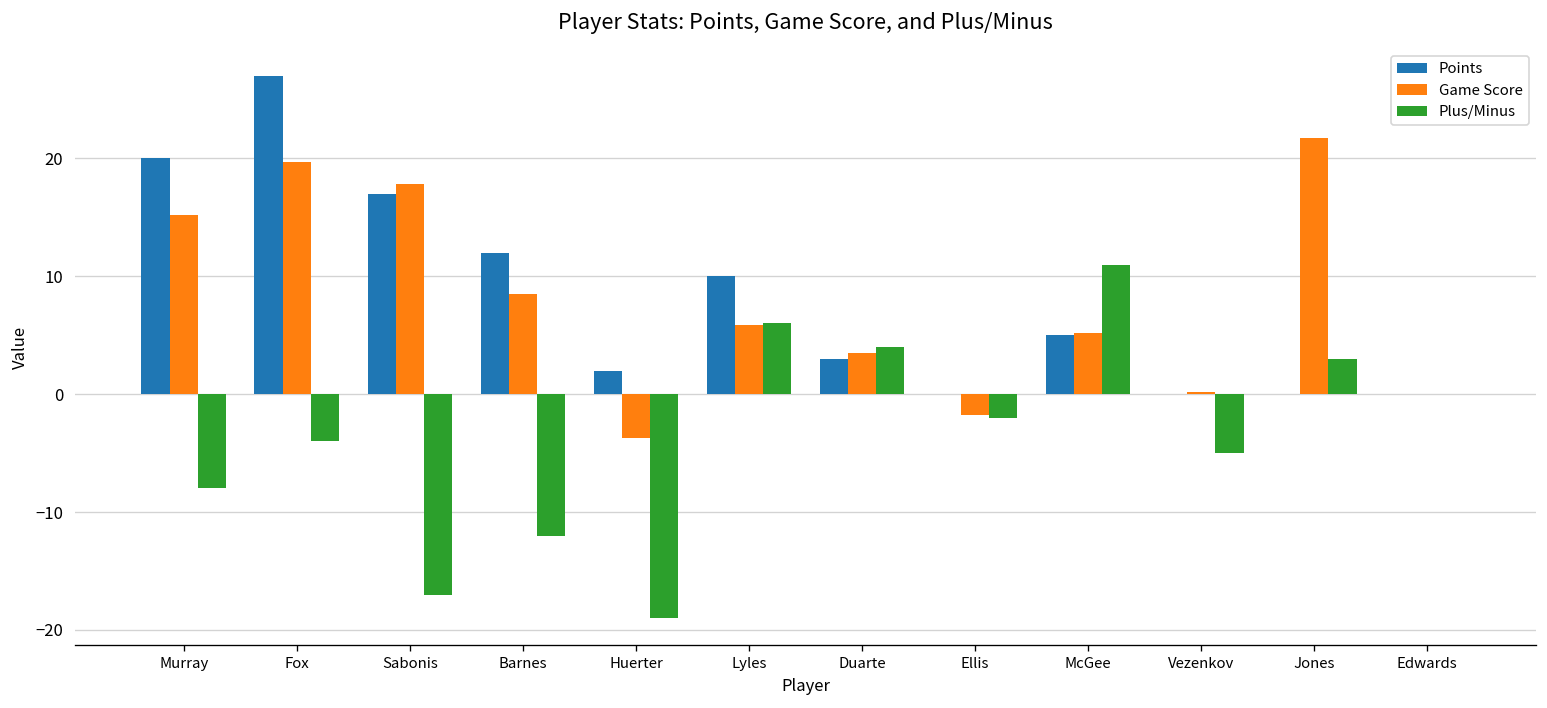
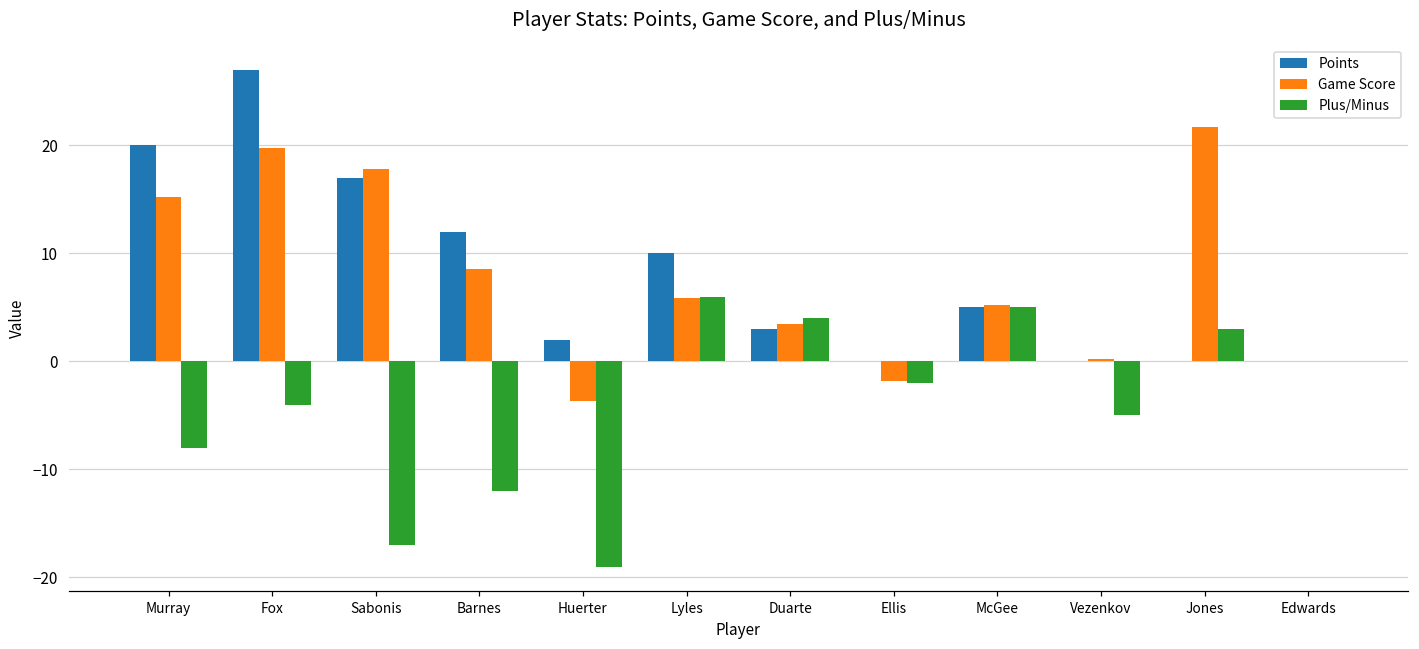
Plus/Minus, McGee: 11 -> 5
